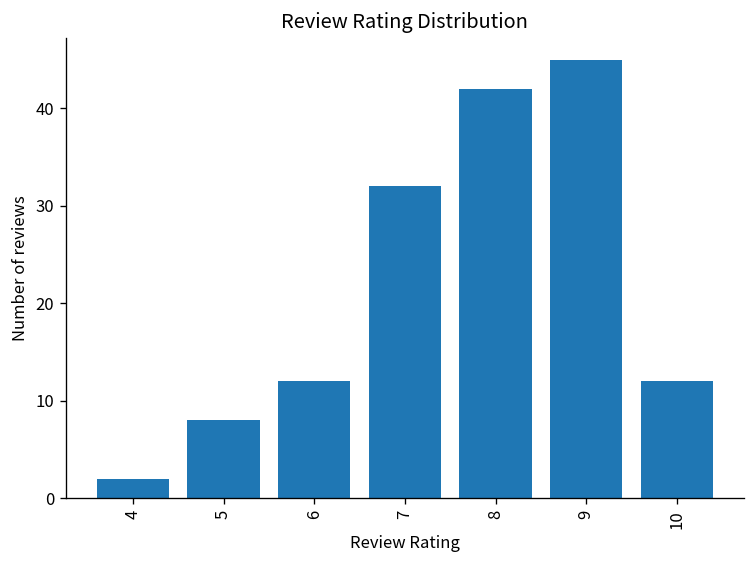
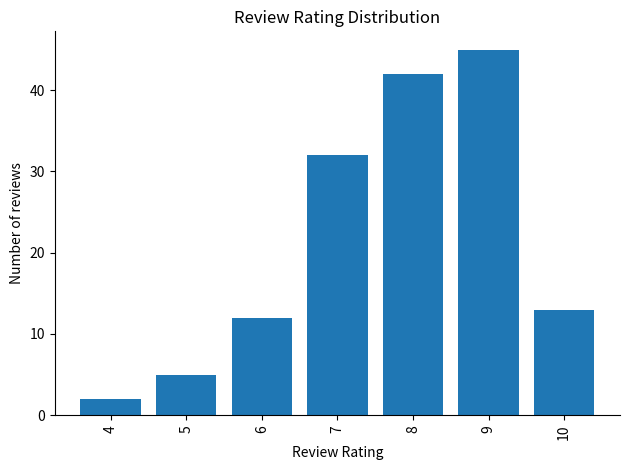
5: 8 -> 5
10: 12 -> 13
